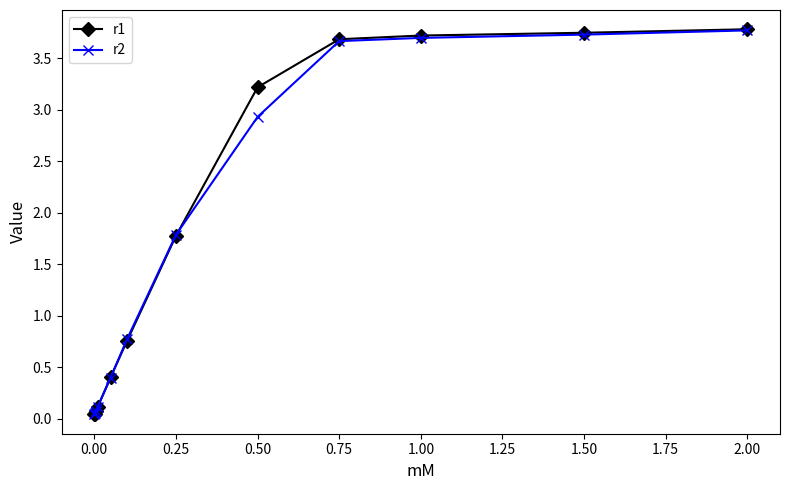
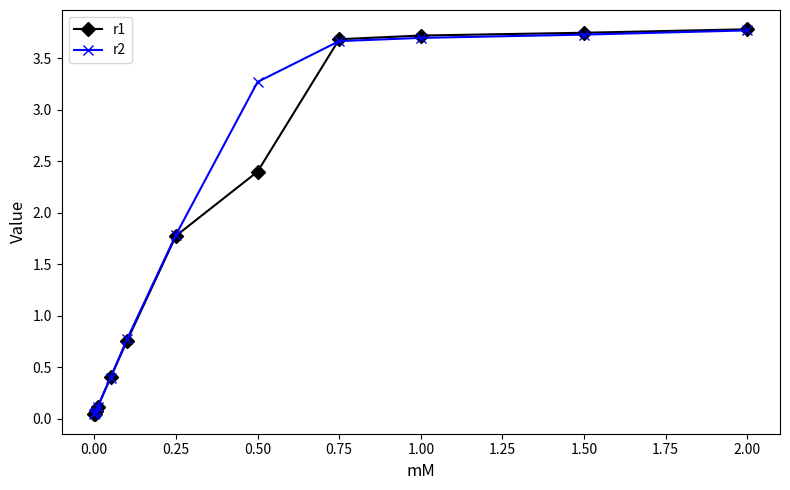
r1, 0.50: 3.22 -> 2.40
r2, 0.50: 2.93 -> 3.27
